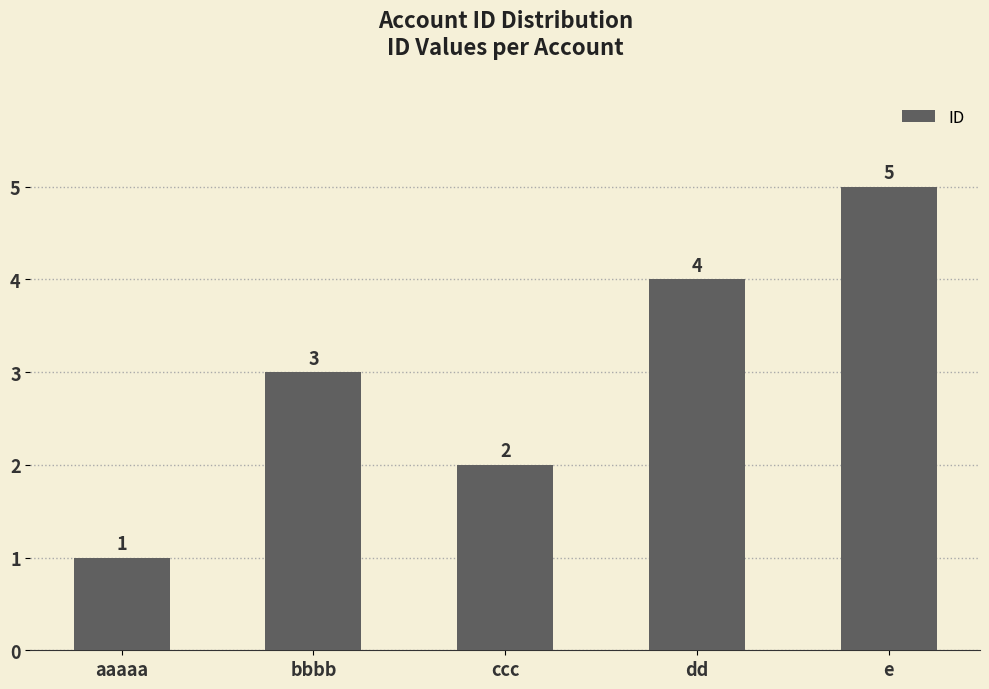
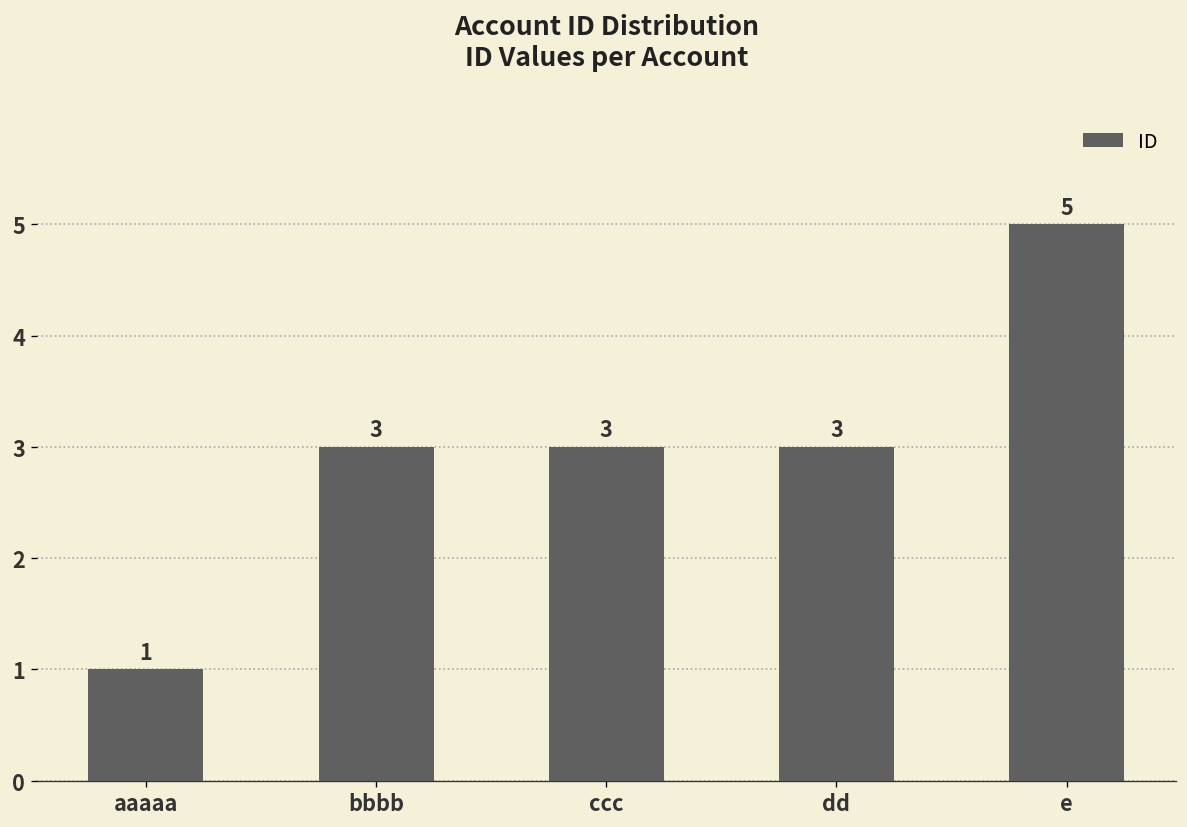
ccc: 2 -> 3
dd: 4 -> 3
